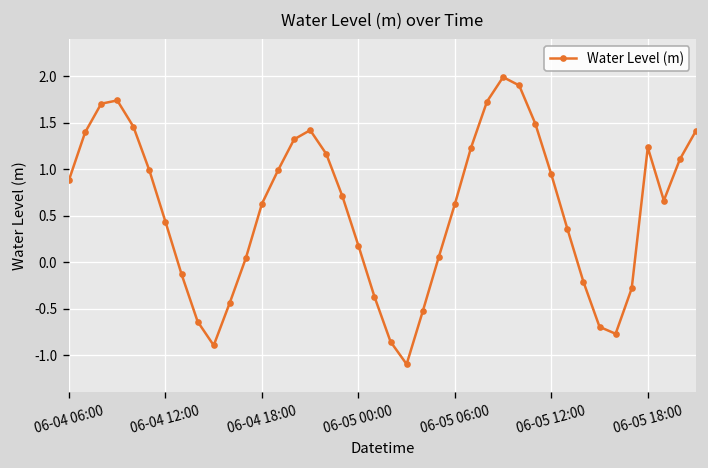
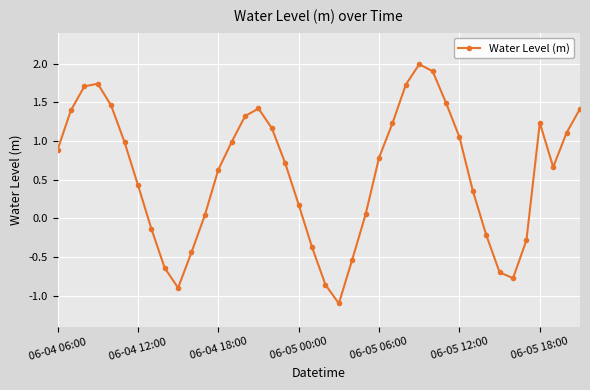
06-05 06:00: 0.6 -> 0.8
06-05 12:00: 0.9 -> 1.1
